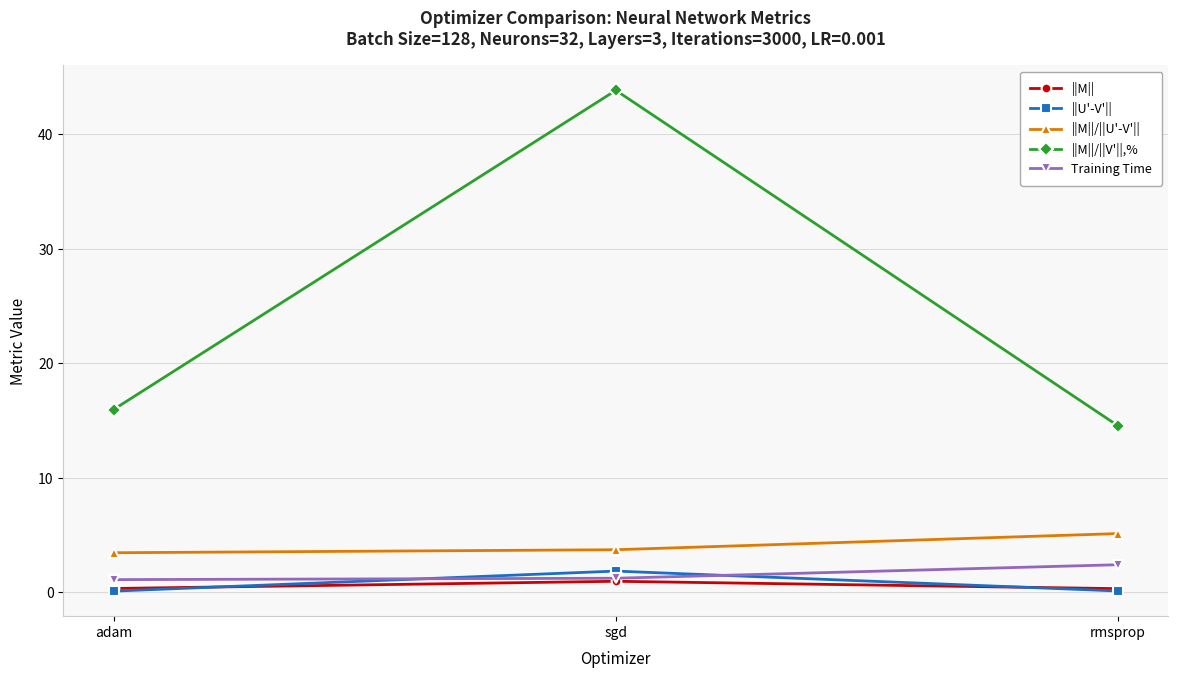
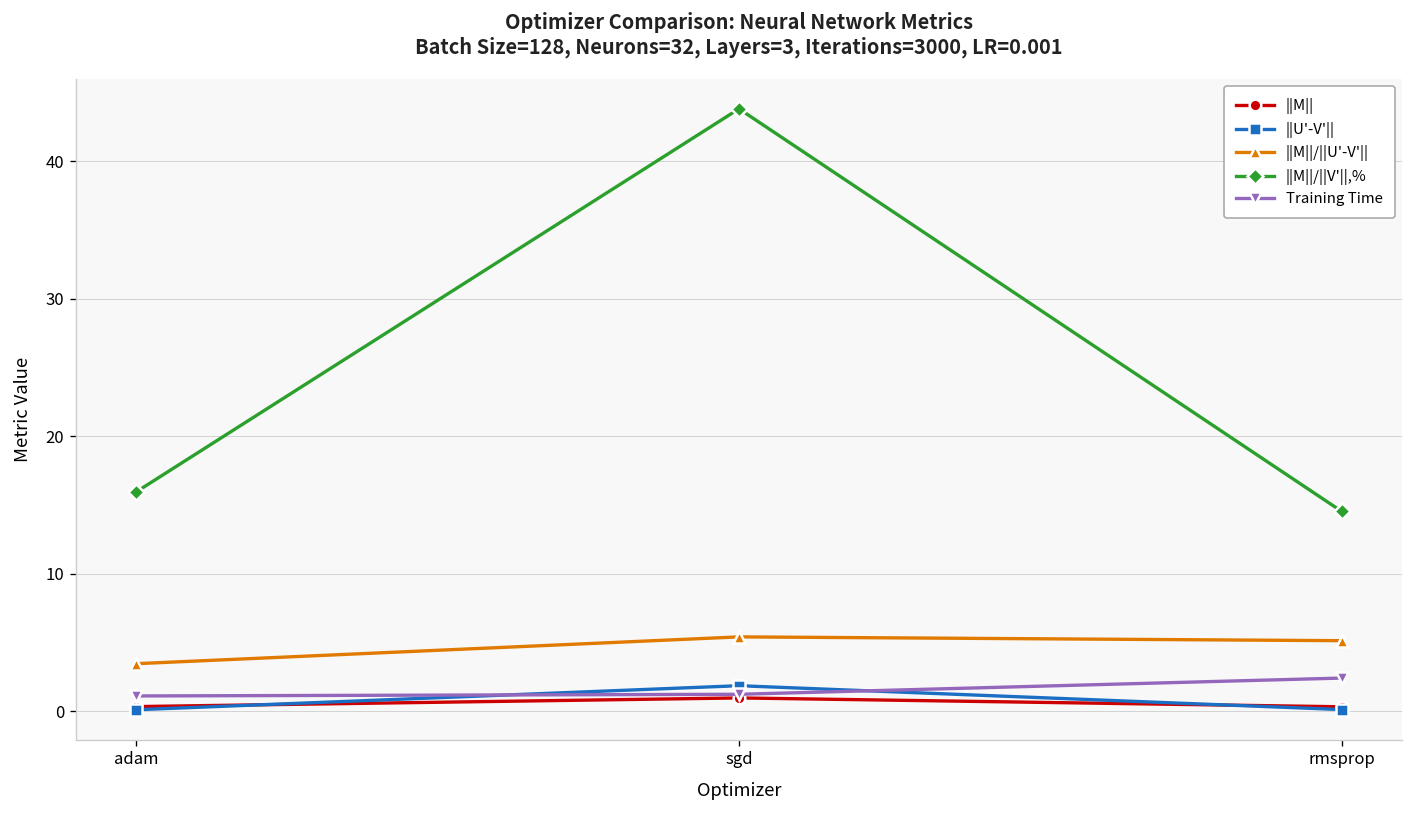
||M||/||U'-V'||, sgd: 3.7 -> 5.4
